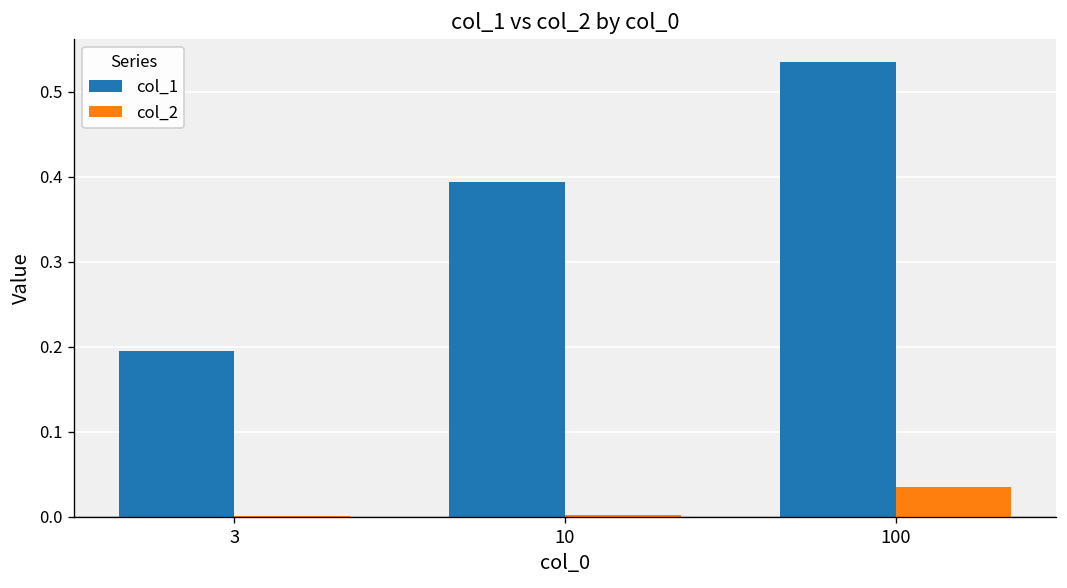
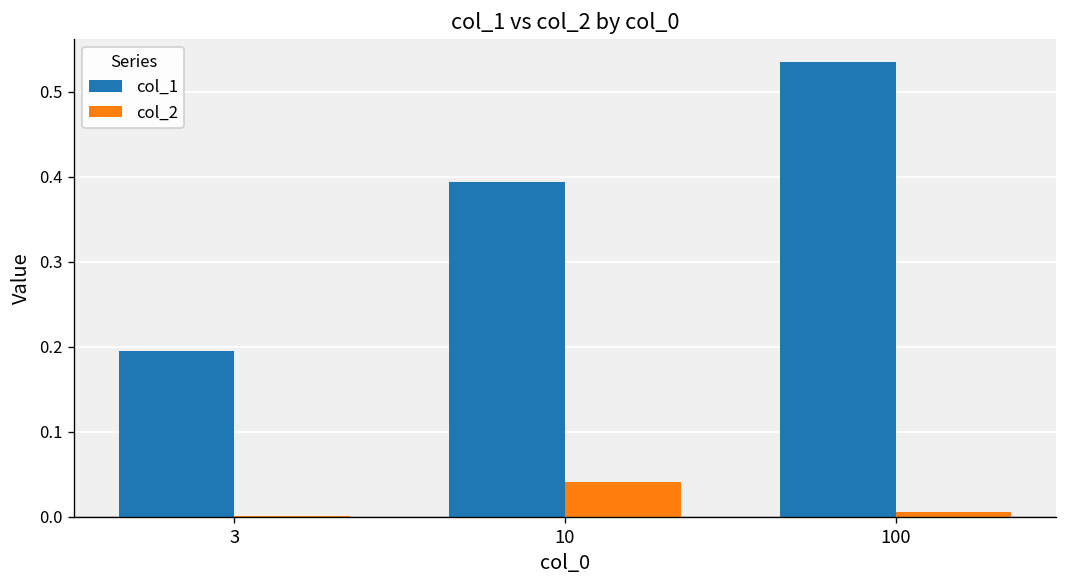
col_2, 10: 0.00 -> 0.04
col_2, 100: 0.03 -> 0.01
